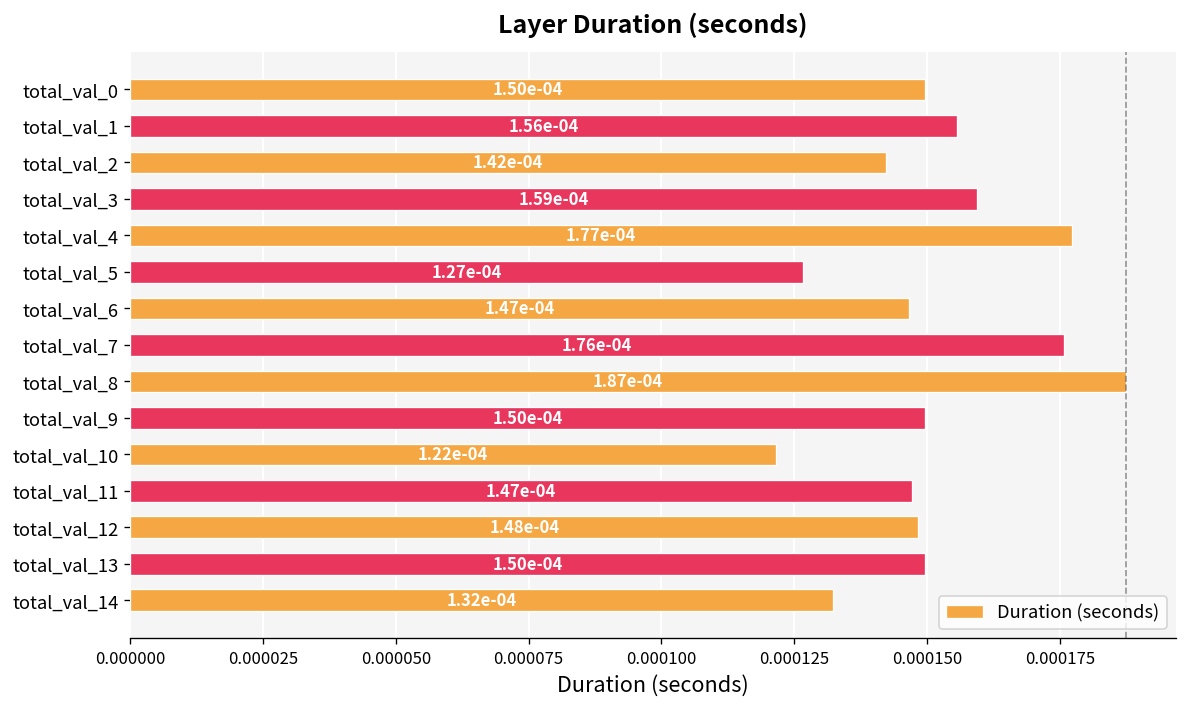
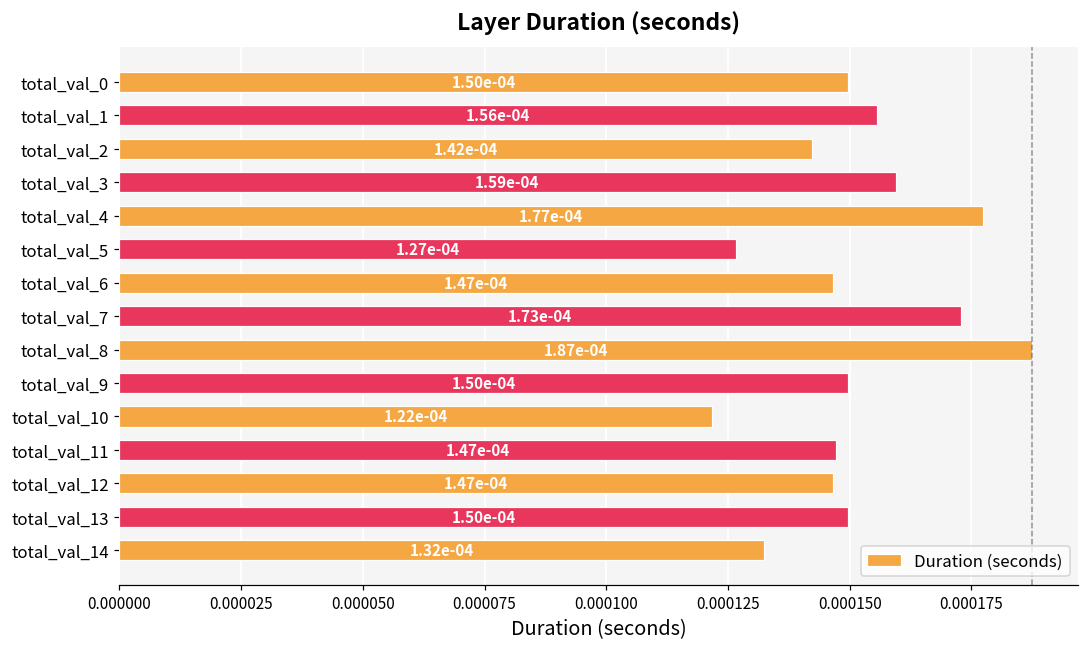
total_val_7: 1.76e-04 -> 1.73e-04
total_val_12: 1.48e-04 -> 1.47e-04
